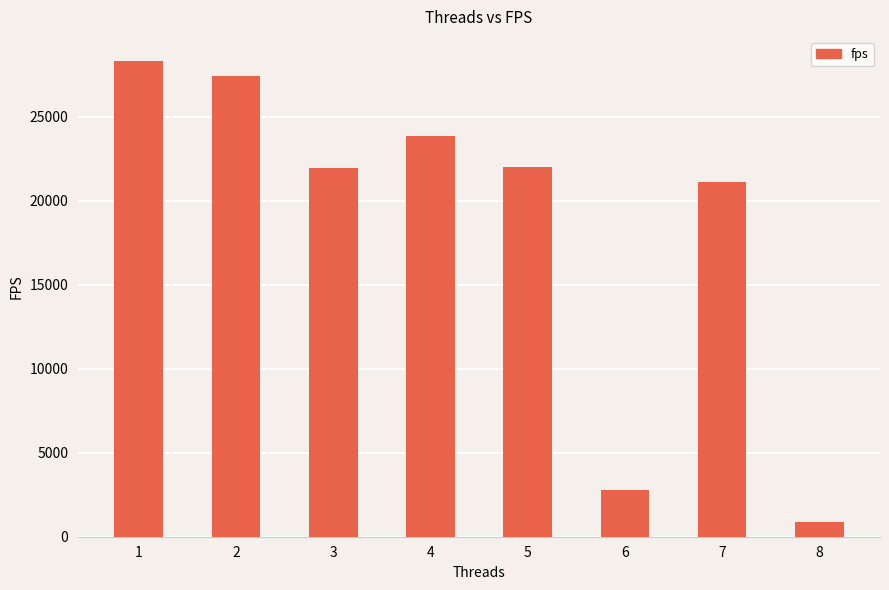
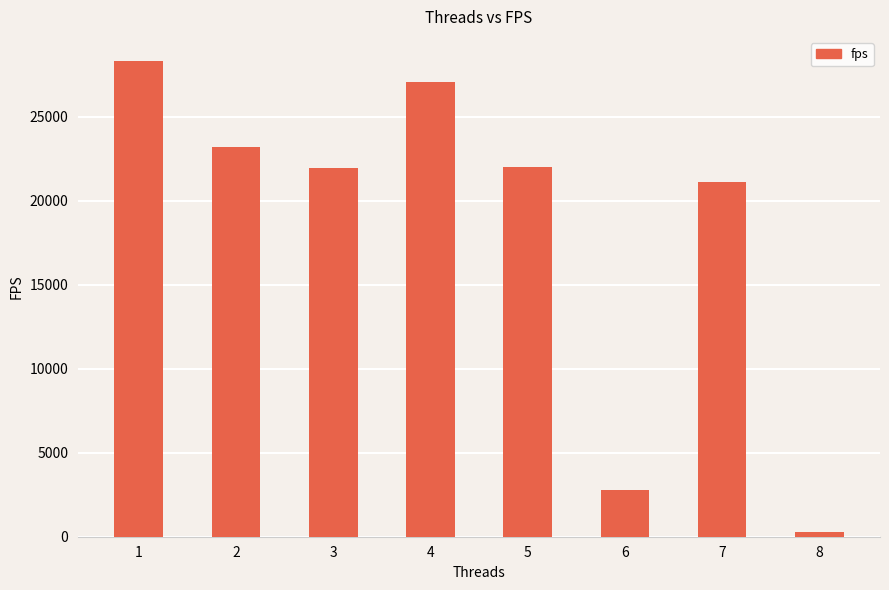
2: 27400 -> 23200
4: 23900 -> 27000
8: 900 -> 300
